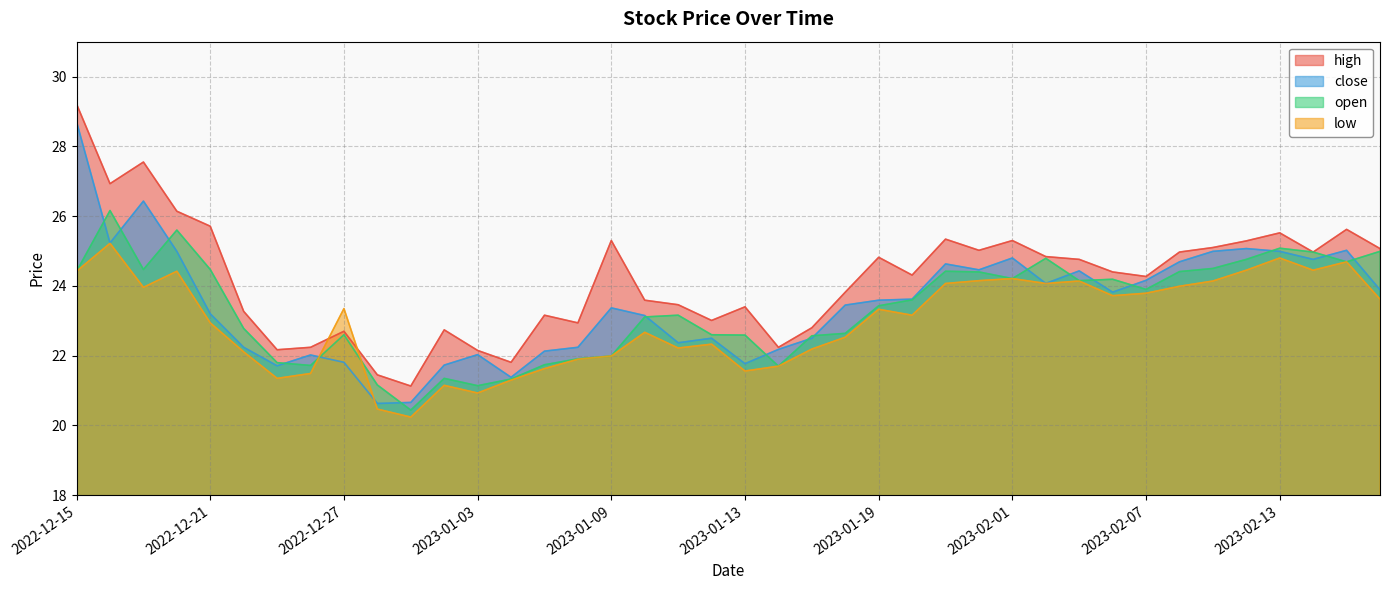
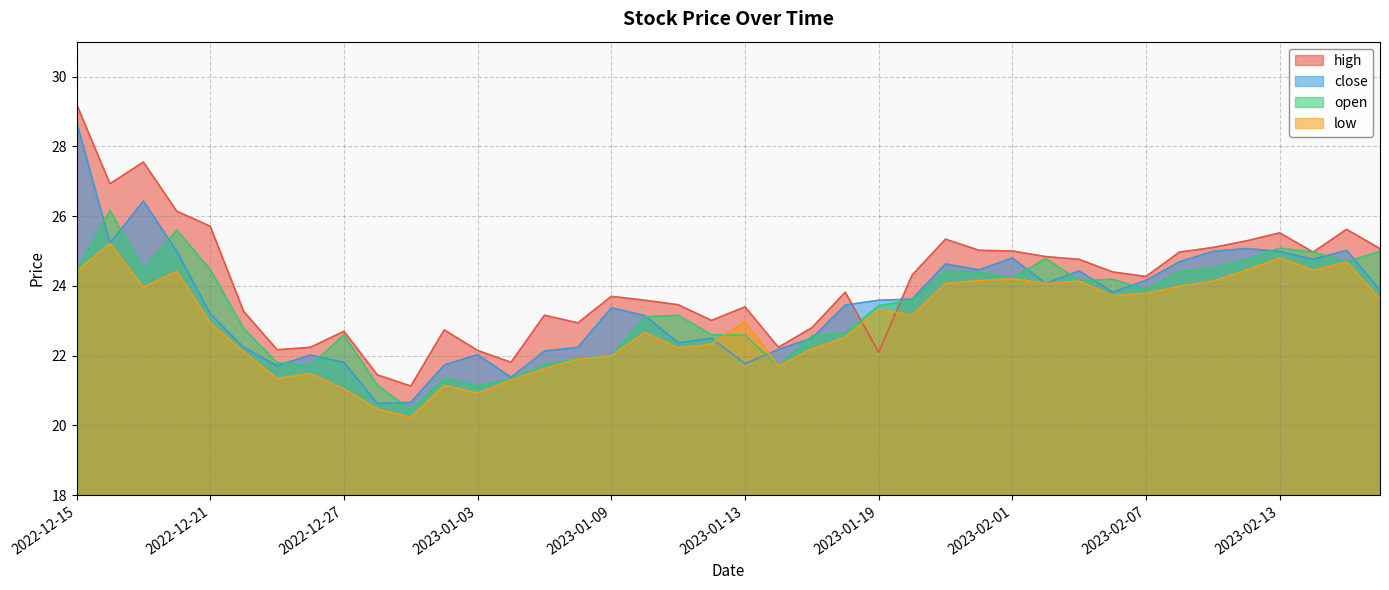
low, 2022-12-27: 23.4 -> 21.1
high, 2023-01-09: 25.3 -> 23.7
low, 2023-01-13: 21.6 -> 23.0
high, 2023-01-19: 24.8 -> 22.1
high, 2023-02-01: 25.3 -> 25.0
